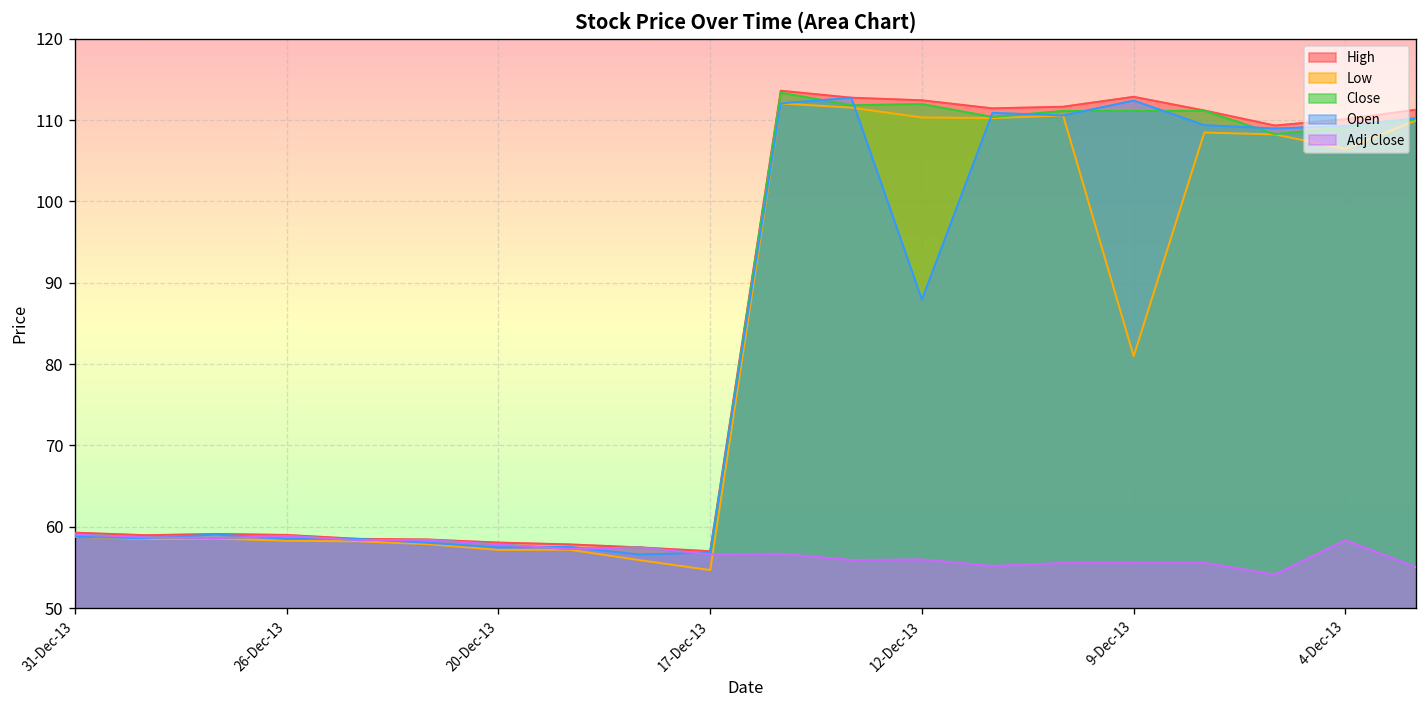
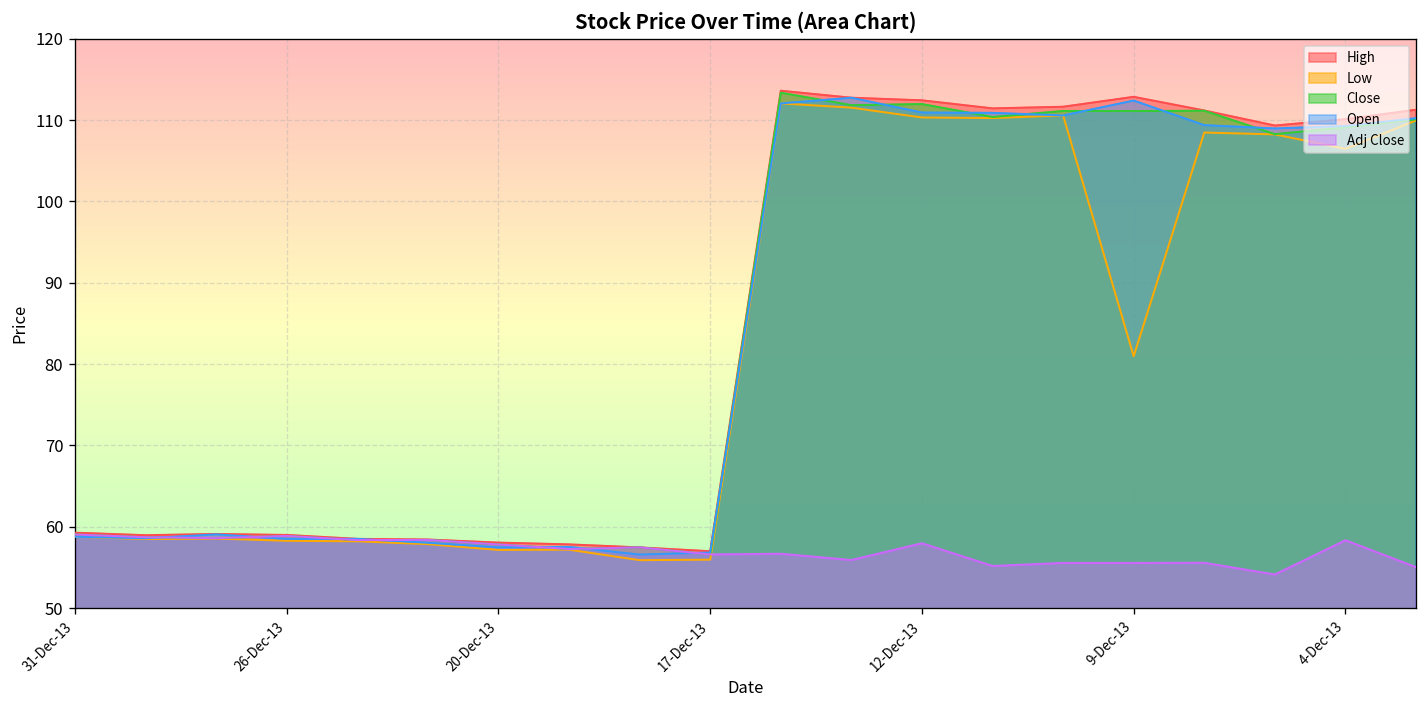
Low, 17-Dec-13: 55 -> 56
Open, 12-Dec-13: 88 -> 111
Adj Close, 12-Dec-13: 56 -> 58
